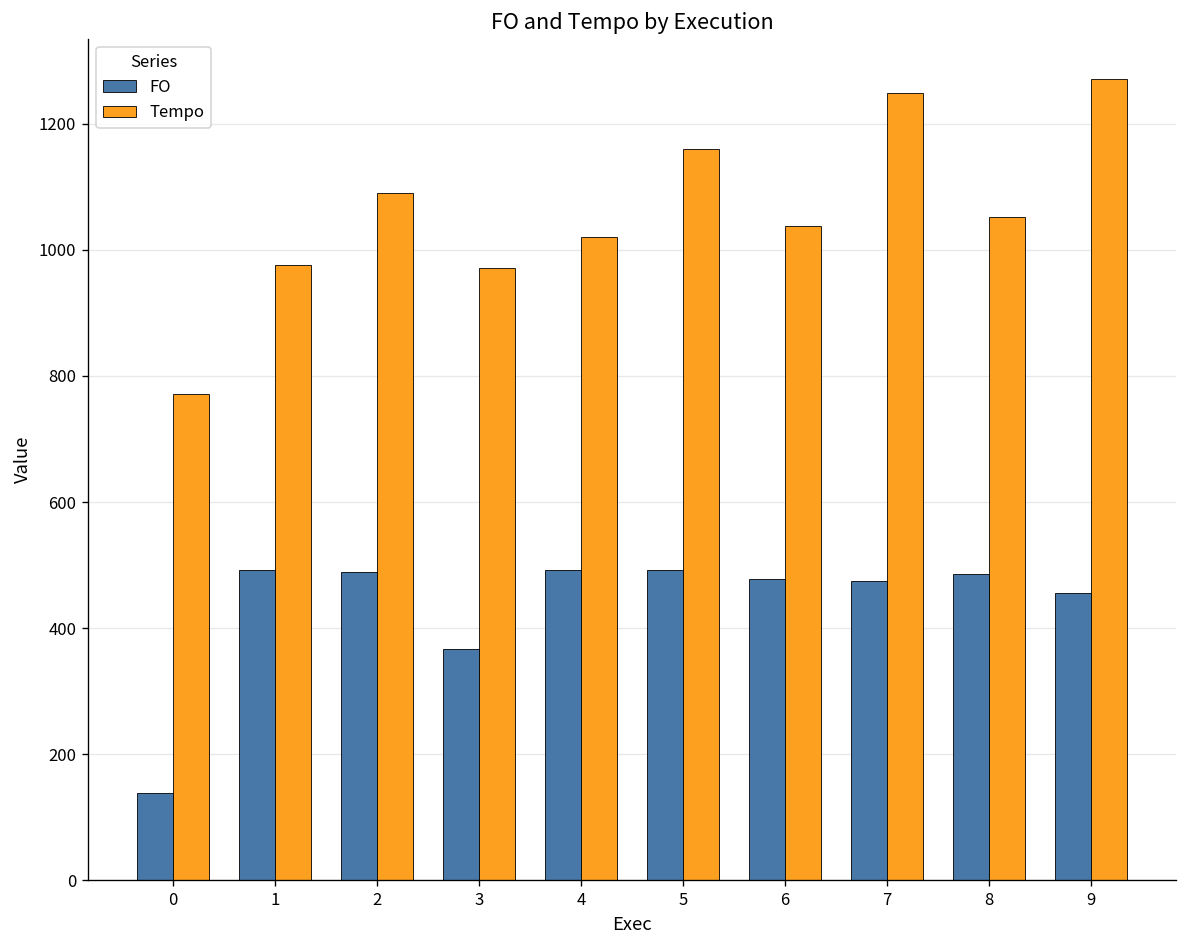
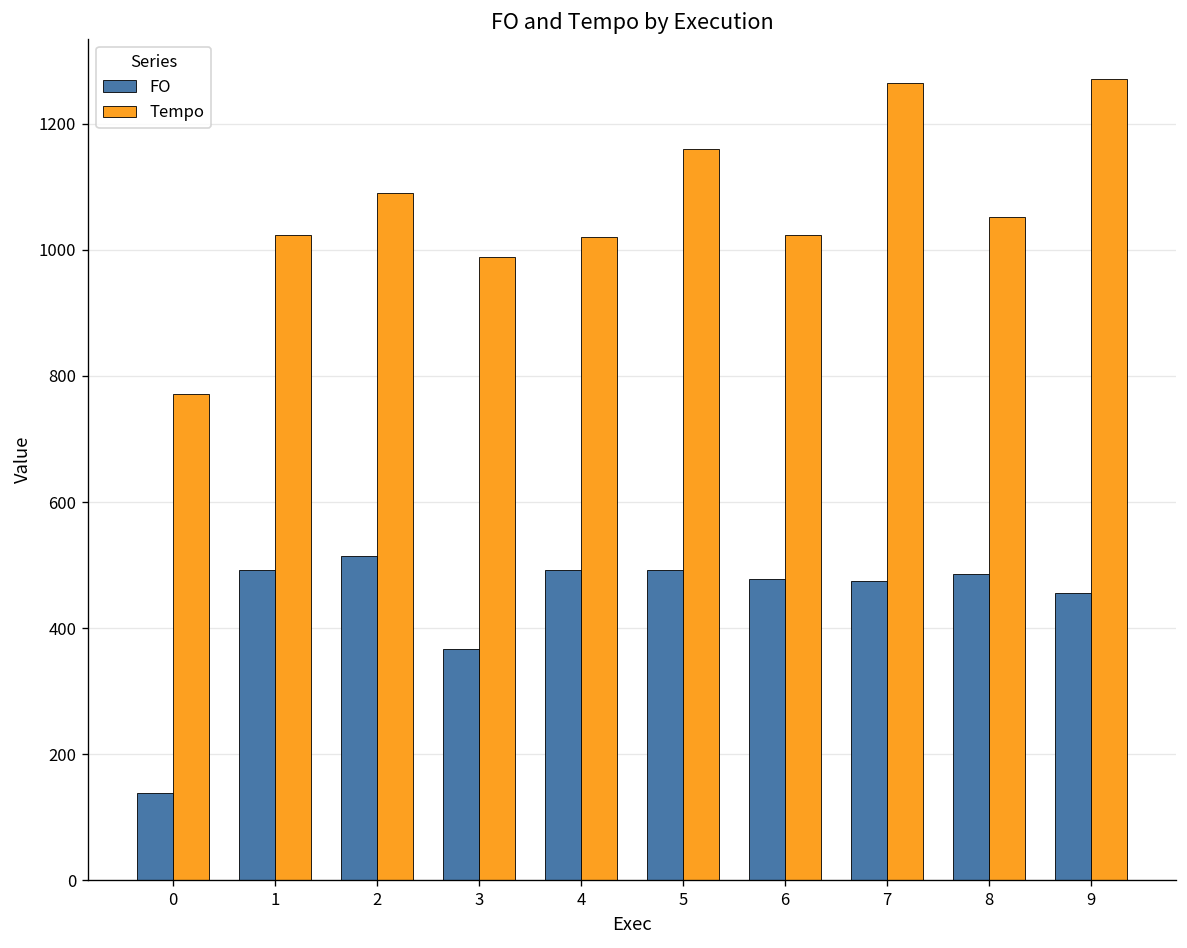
Tempo, 1: 980 -> 1020
FO, 2: 490 -> 520
Tempo, 3: 970 -> 990
Tempo, 6: 1040 -> 1020
Tempo, 7: 1250 -> 1260
